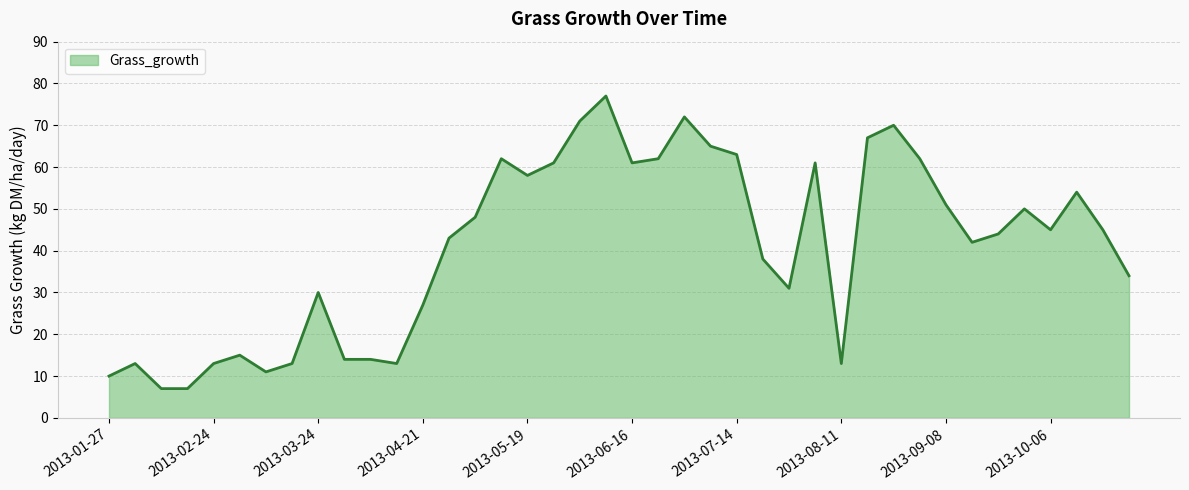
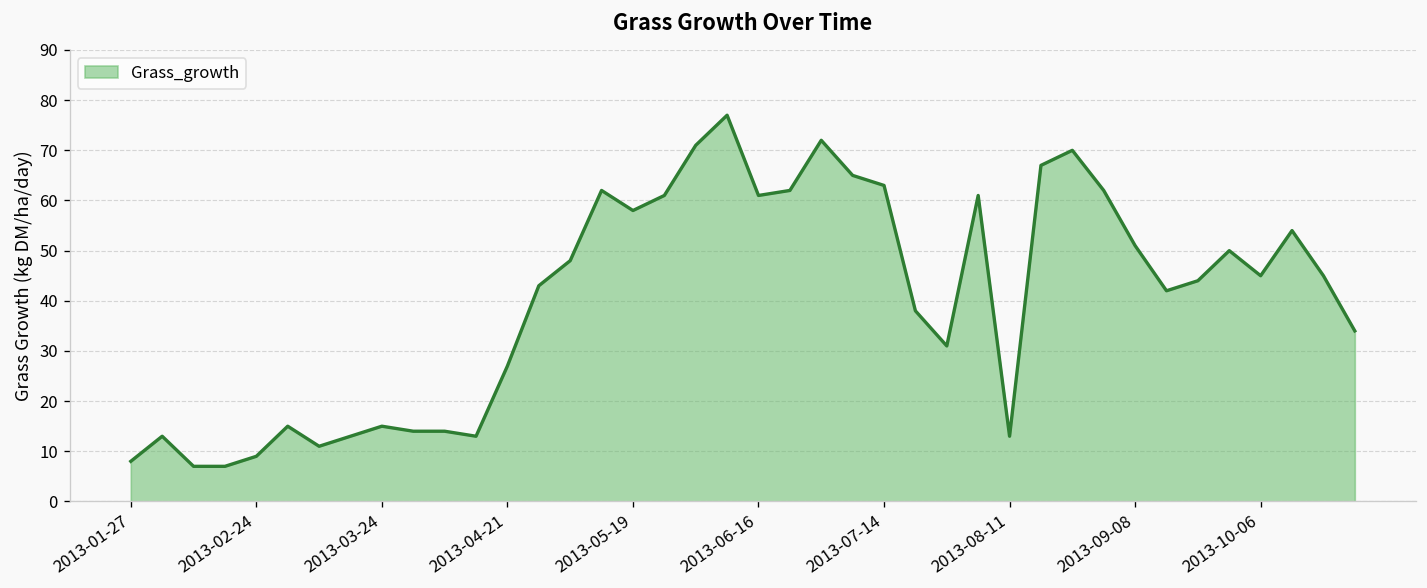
2013-01-27: 10 -> 8
2013-02-24: 13 -> 9
2013-03-24: 30 -> 15
